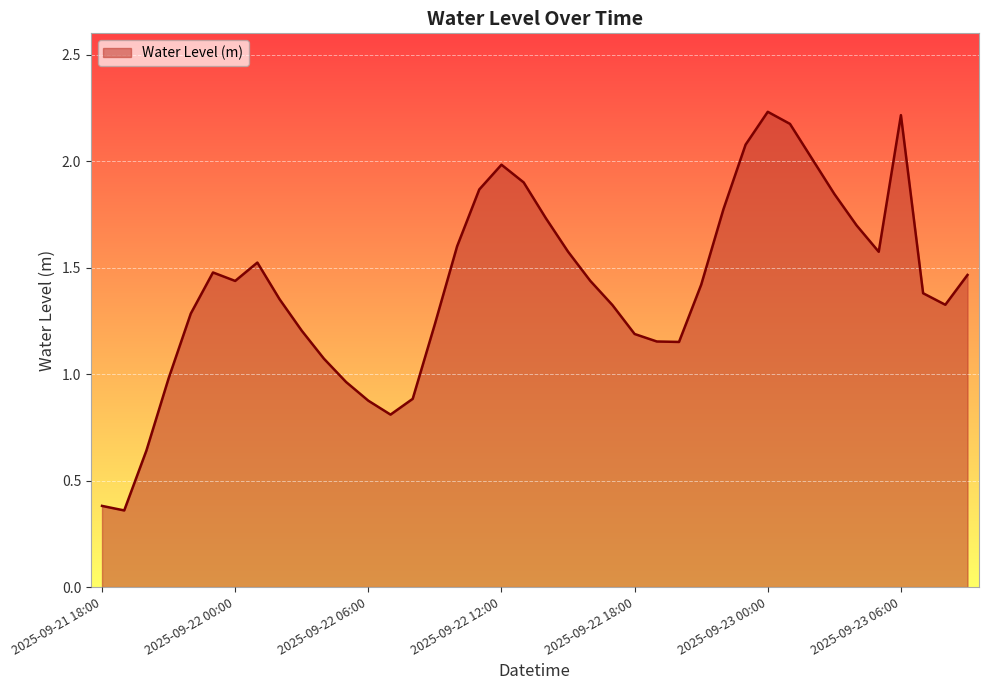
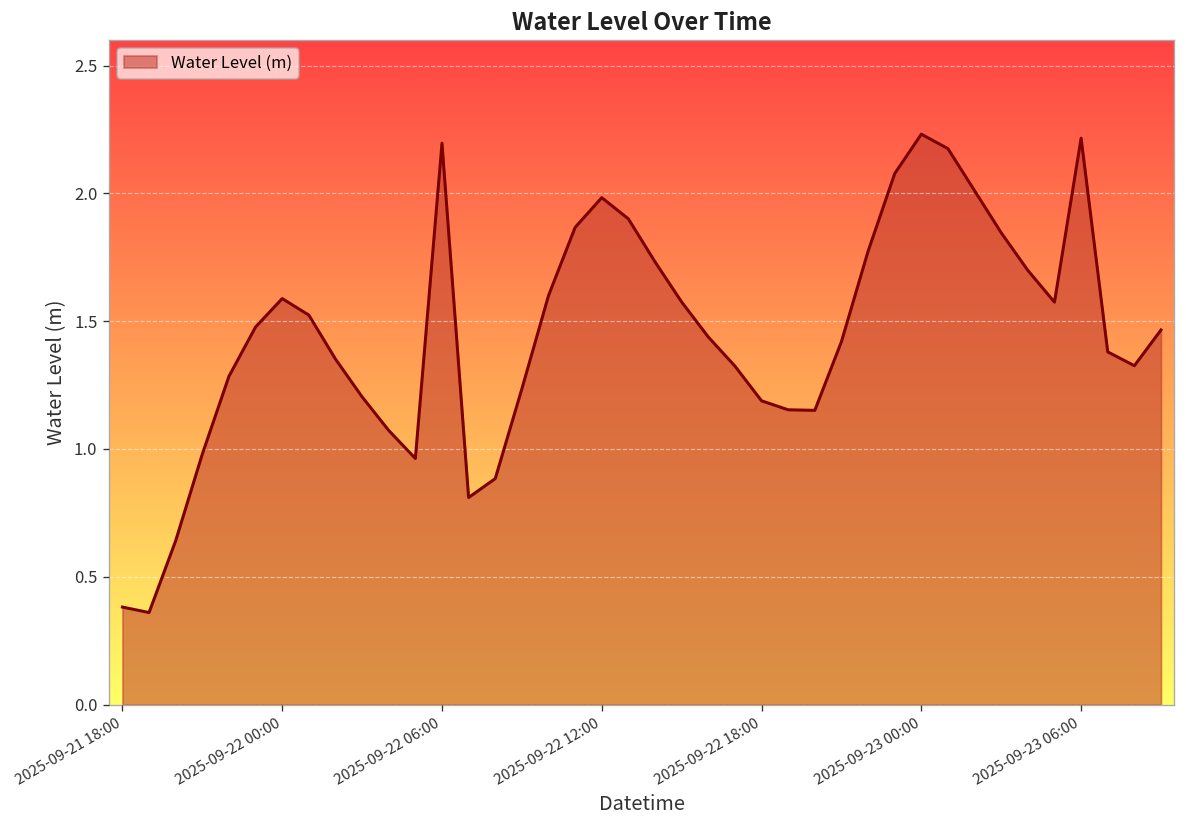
2025-09-22 00:00: 1.44 -> 1.59
2025-09-22 06:00: 0.88 -> 2.20
